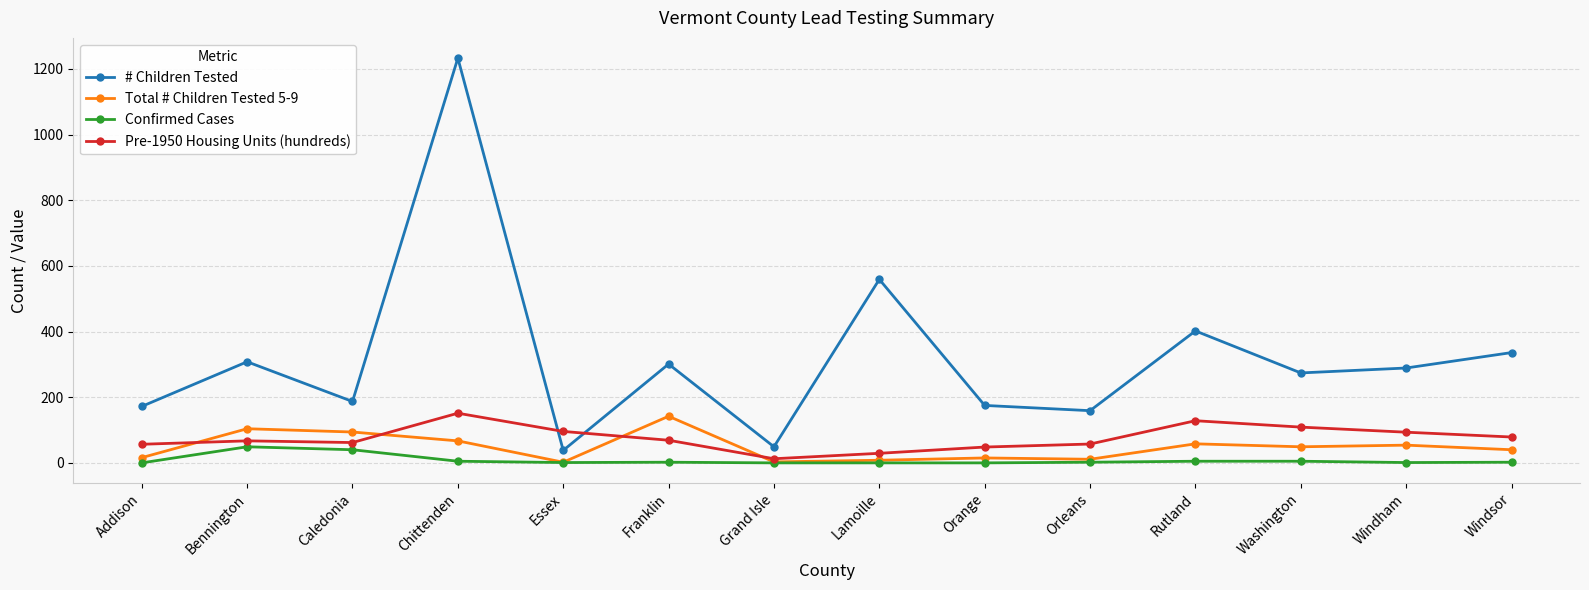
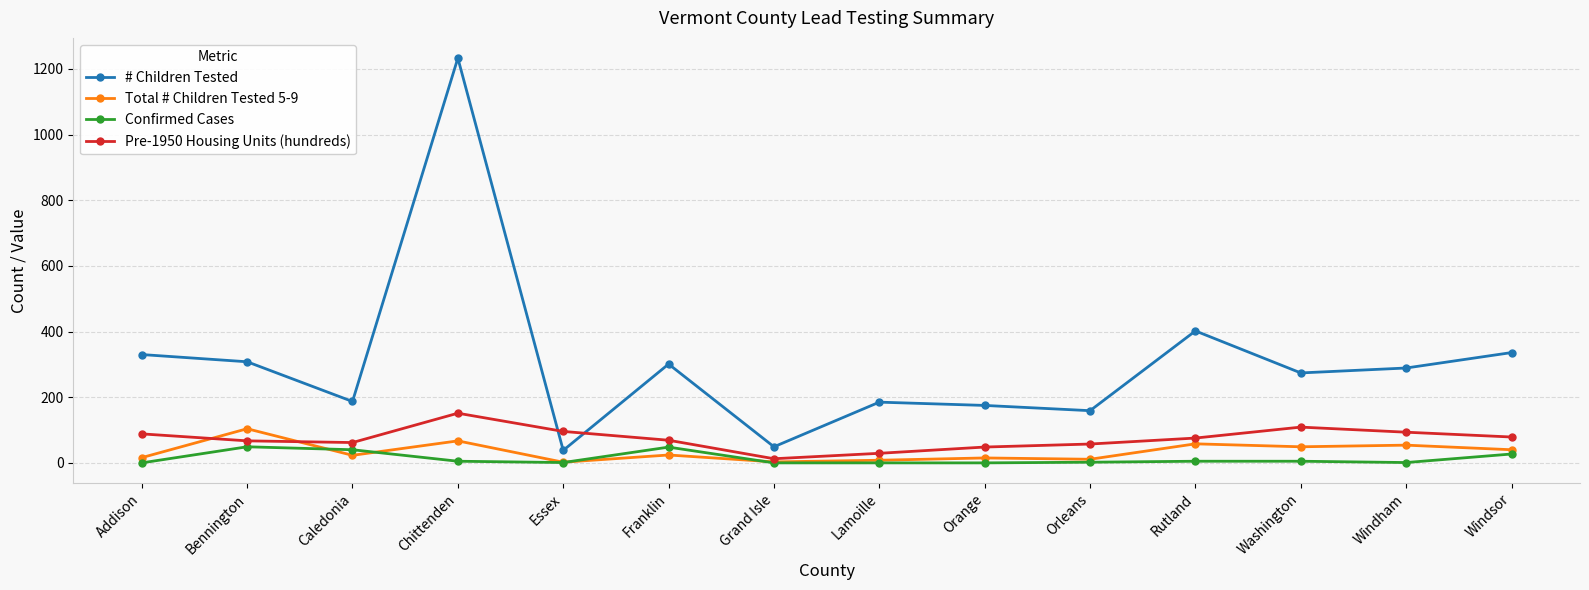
# Children Tested, Addison: 170 -> 330
Pre-1950 Housing Units (hundreds), Addison: 60 -> 90
Total # Children Tested 5-9, Caledonia: 90 -> 20
Total # Children Tested 5-9, Franklin: 140 -> 20
Confirmed Cases, Franklin: 0 -> 50
# Children Tested, Lamoille: 560 -> 190
Pre-1950 Housing Units (hundreds), Rutland: 130 -> 80
Confirmed Cases, Windsor: 0 -> 30
